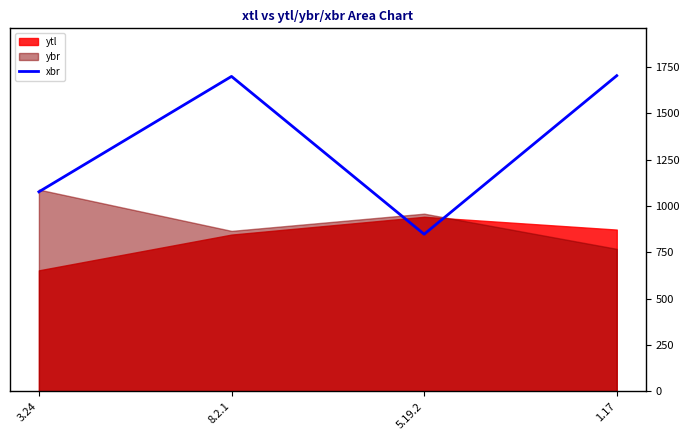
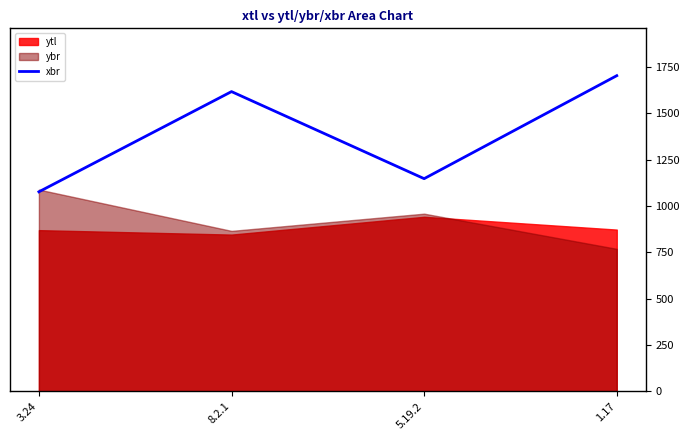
ytl, 3.24: 650 -> 870
xbr, 8.2.1: 1700 -> 1620
xbr, 5.19.2: 850 -> 1150
